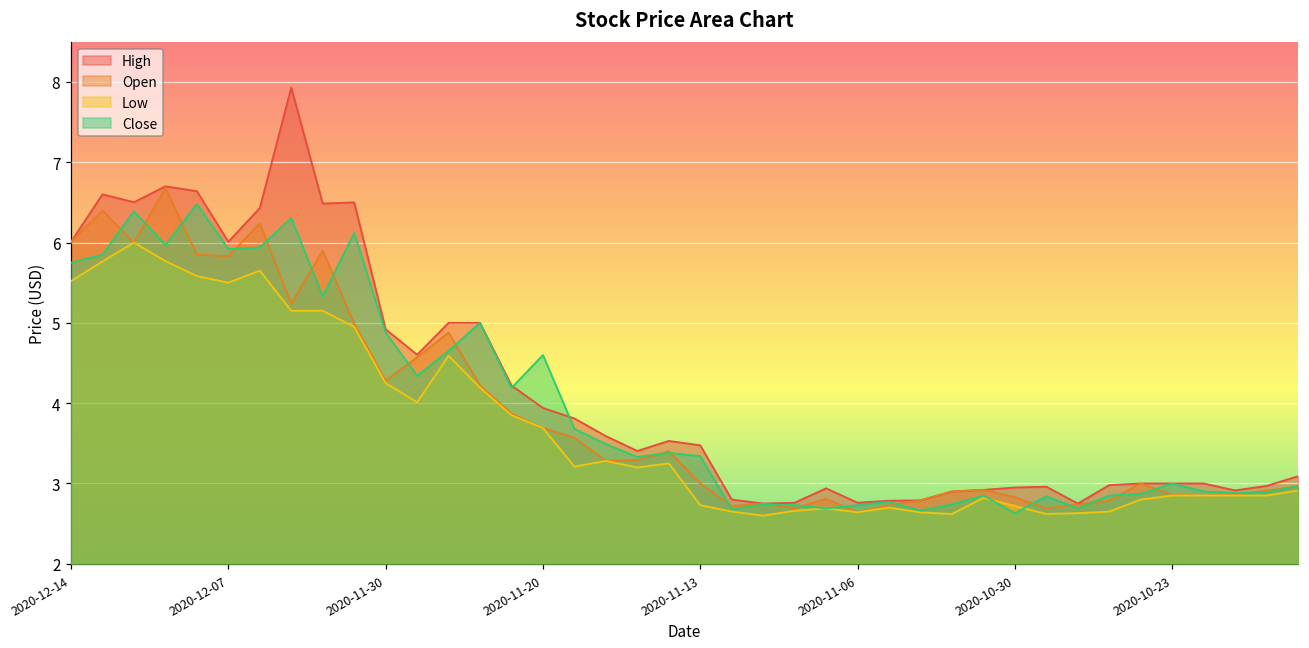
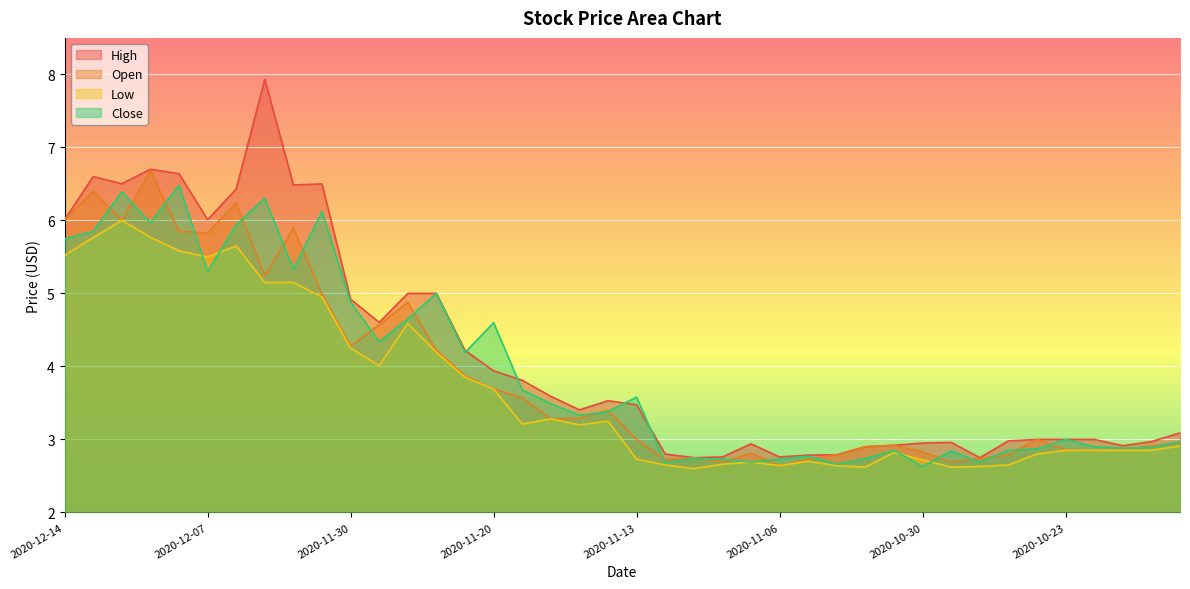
Close, 2020-12-07: 5.9 -> 5.3
Close, 2020-11-13: 3.3 -> 3.6
